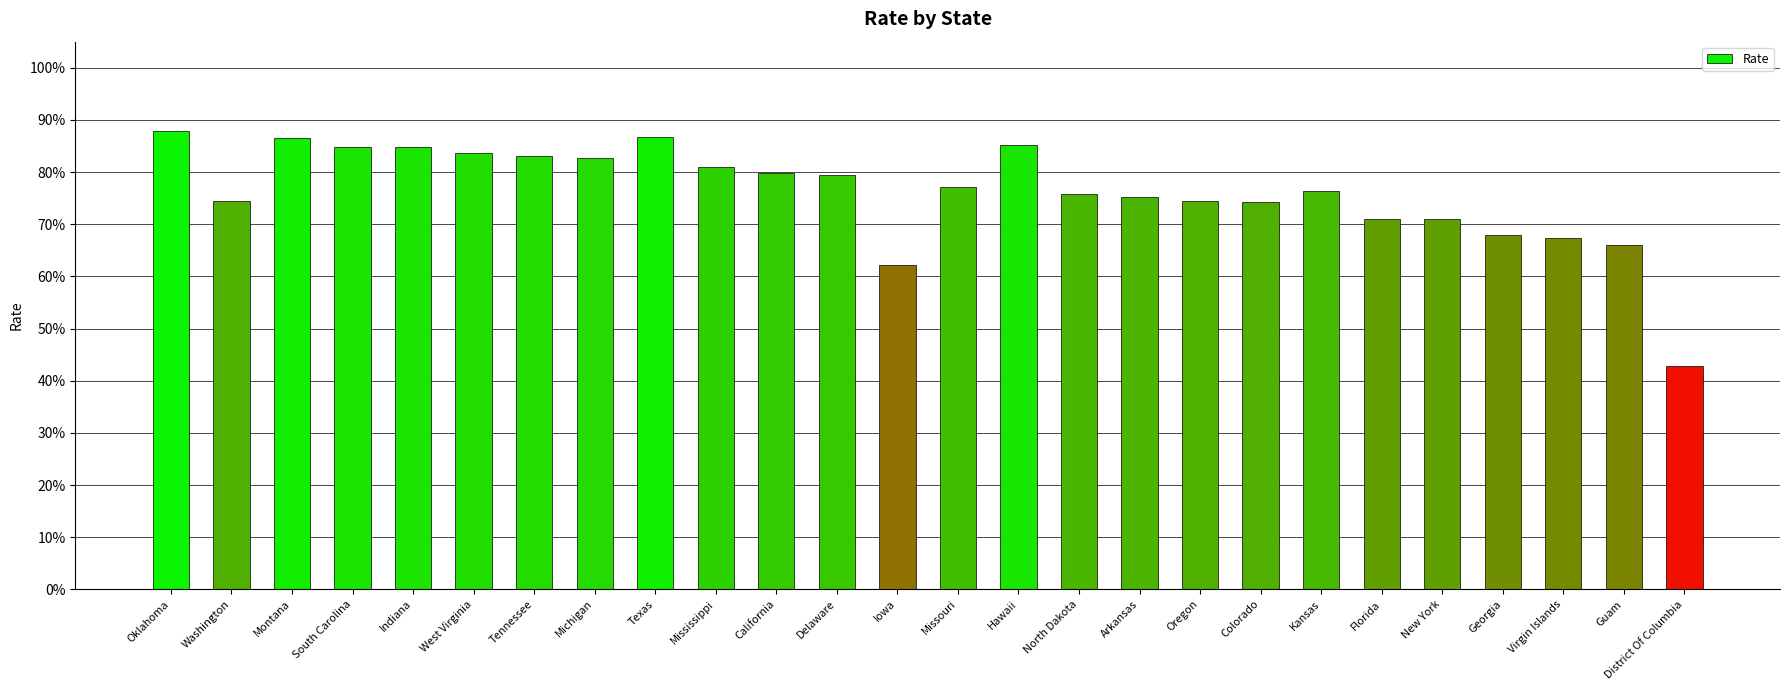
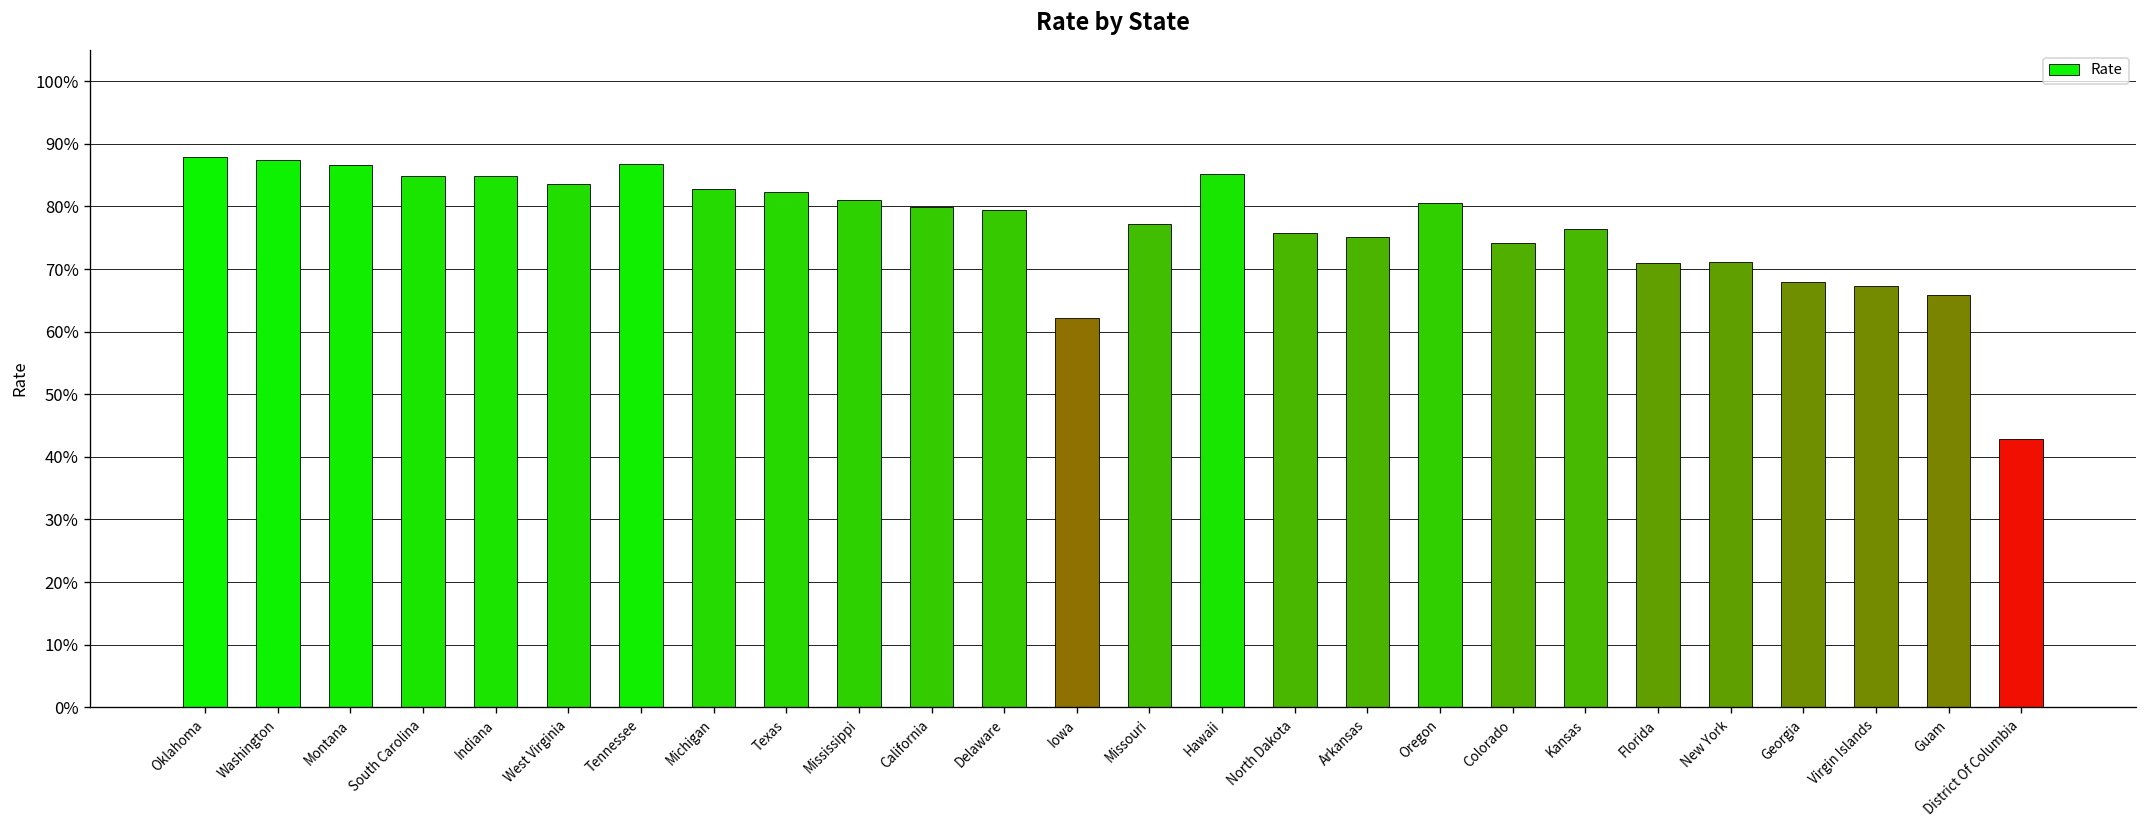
Washington: 75% -> 87%
Tennessee: 83% -> 87%
Texas: 87% -> 82%
Oregon: 74% -> 81%
